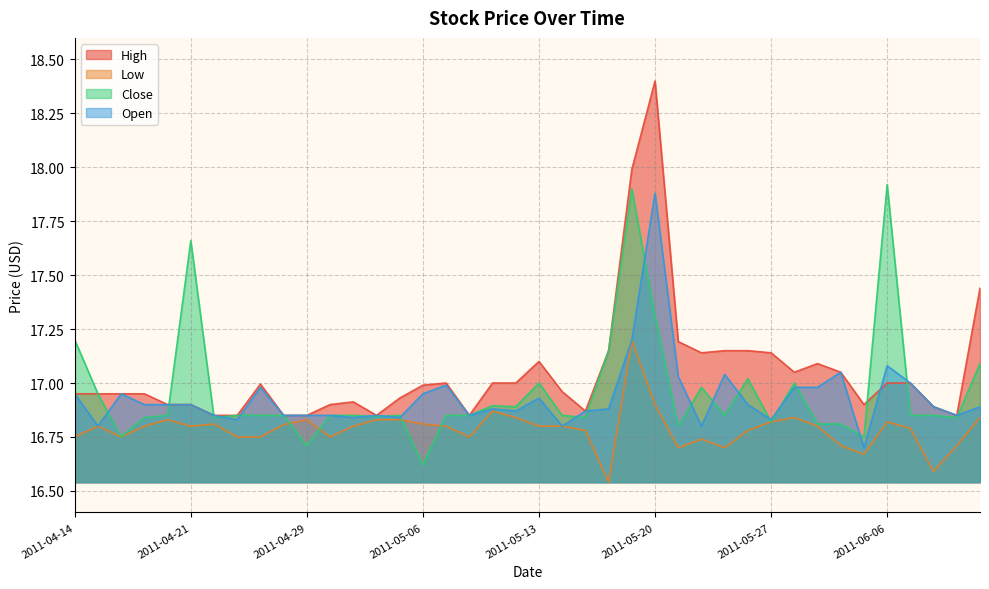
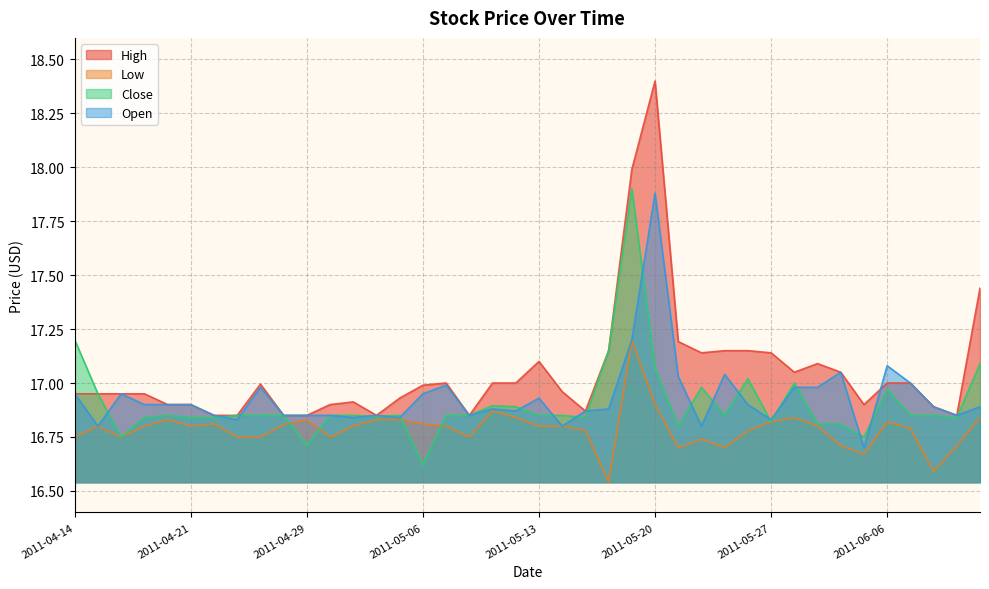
Close, 2011-04-21: 17.66 -> 16.84
Close, 2011-05-13: 17.00 -> 16.85
Close, 2011-05-20: 17.31 -> 17.07
Close, 2011-06-06: 17.92 -> 16.97
